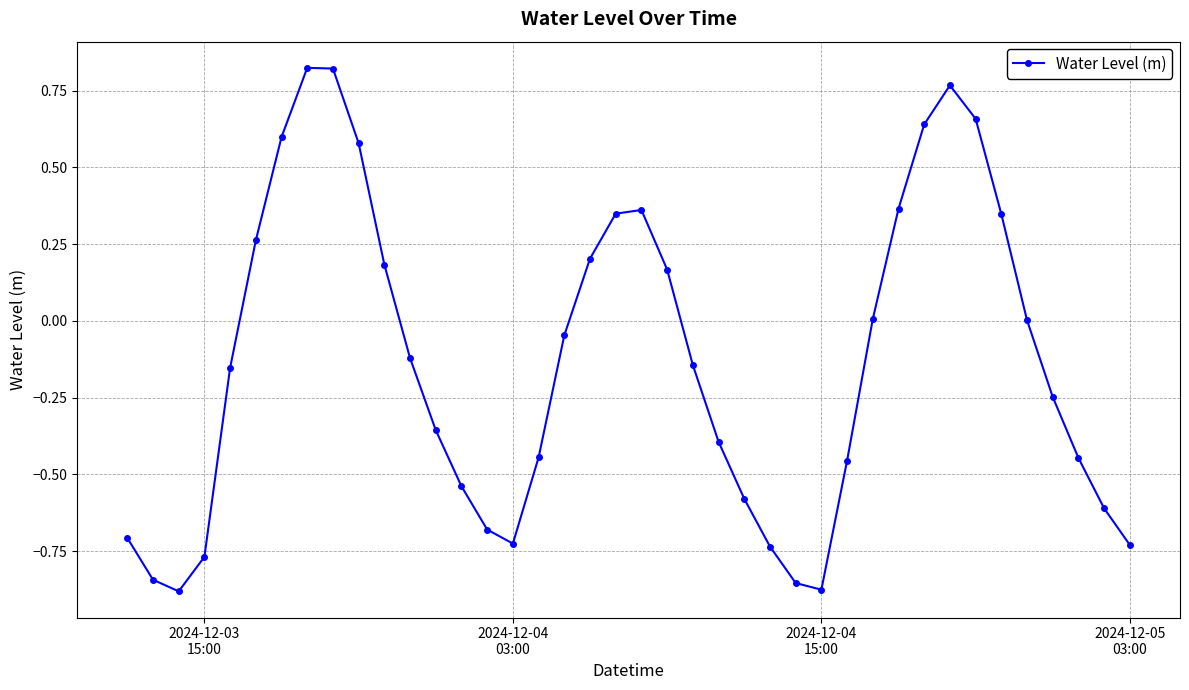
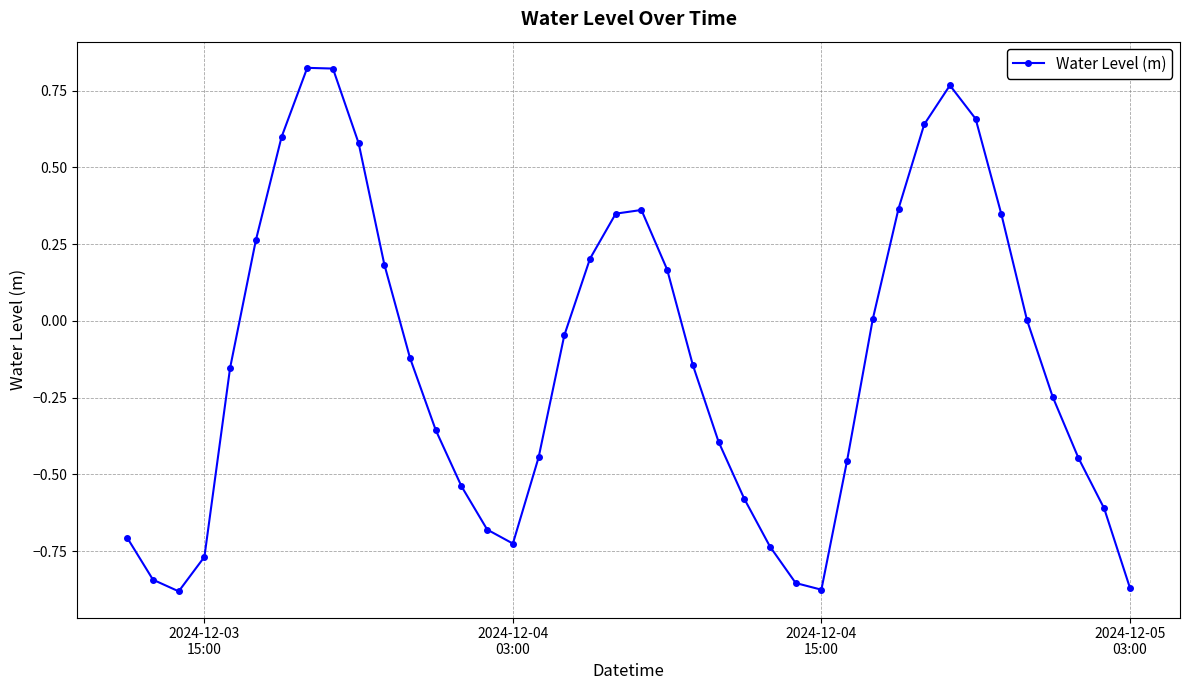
2024-12-05 03:00: -0.73 -> -0.87
